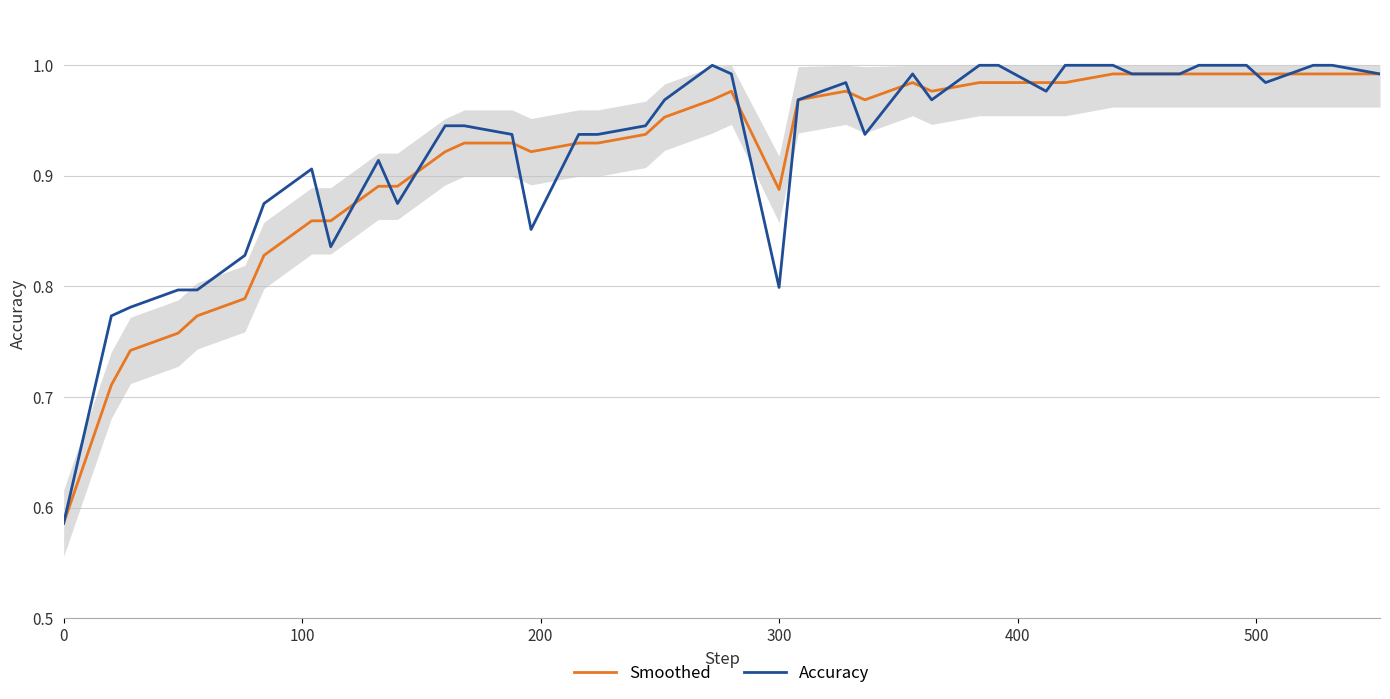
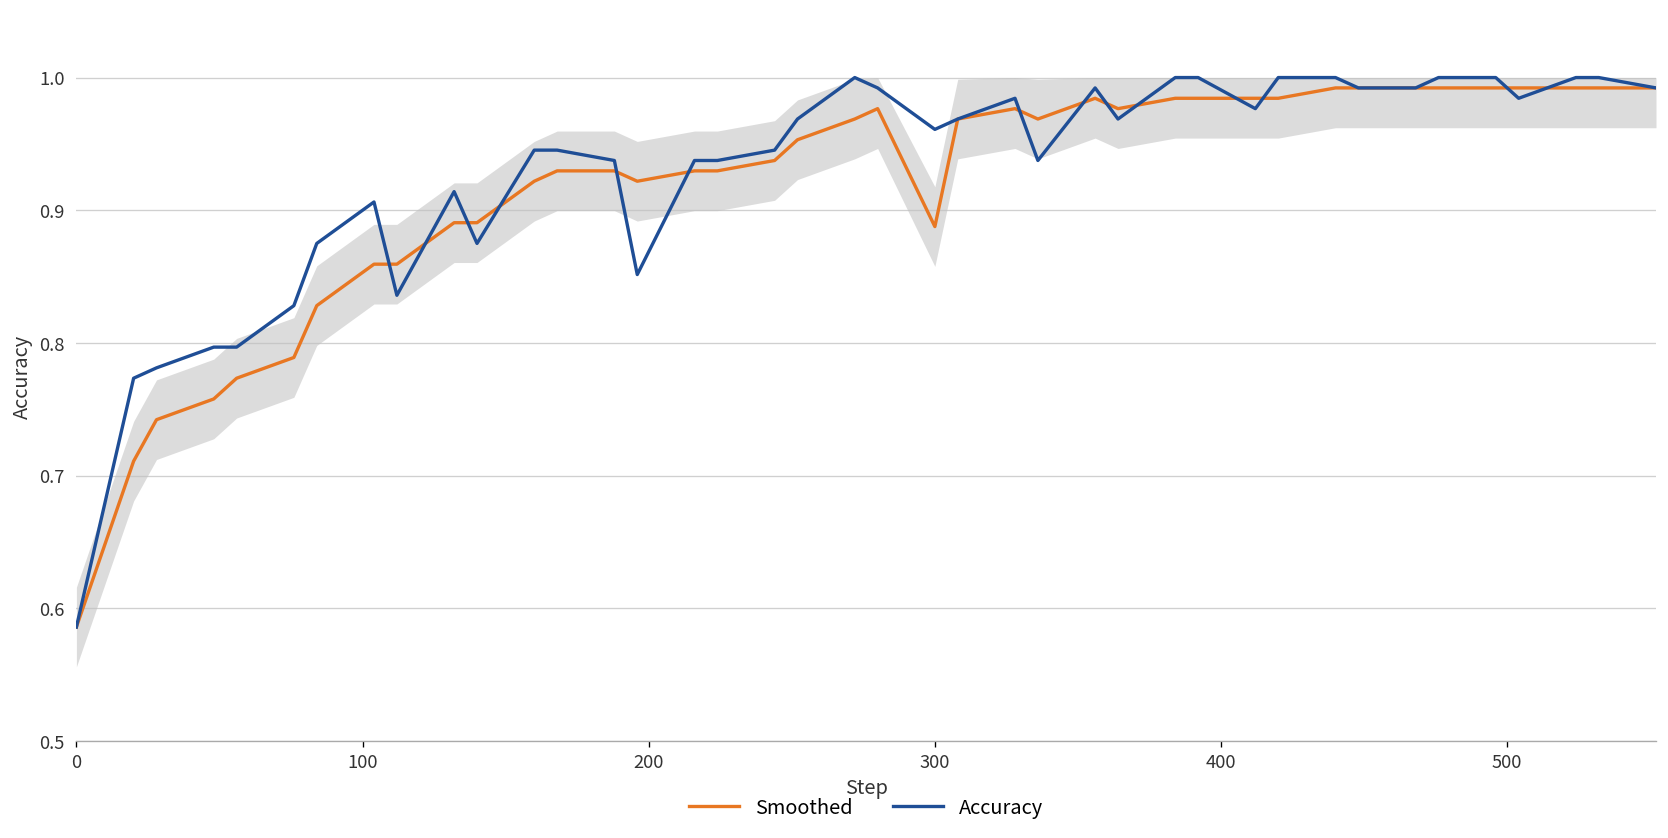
Accuracy, 300: 0.799 -> 0.961
